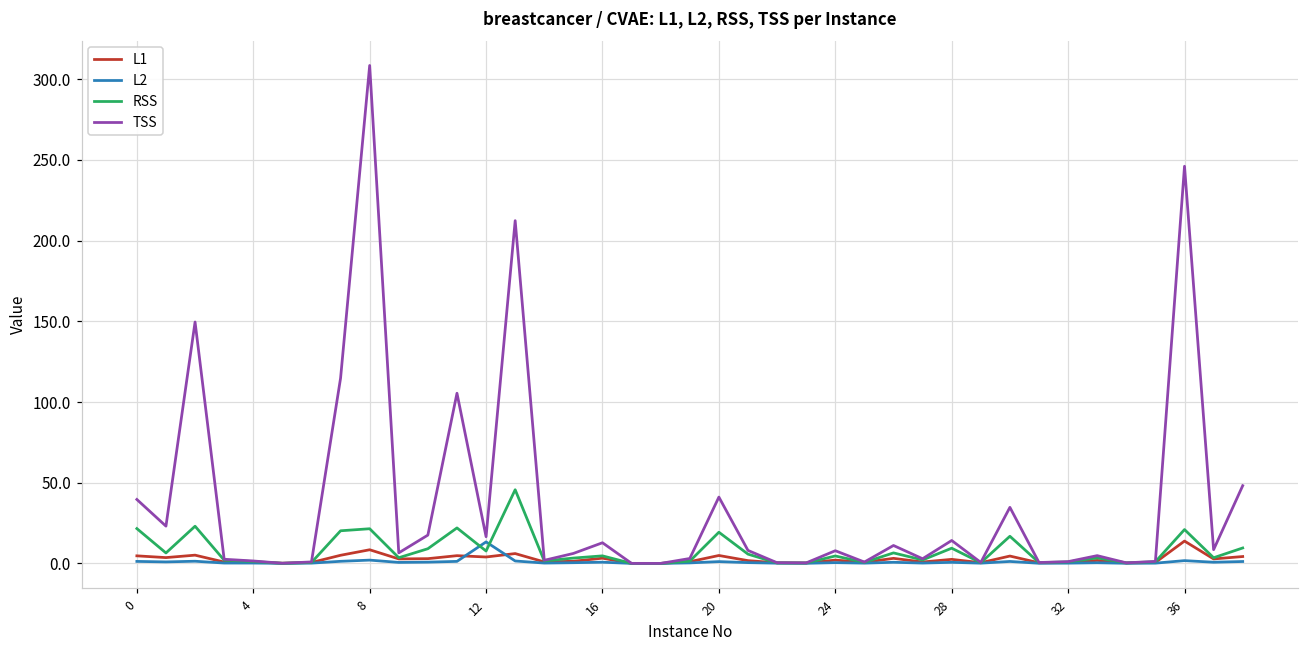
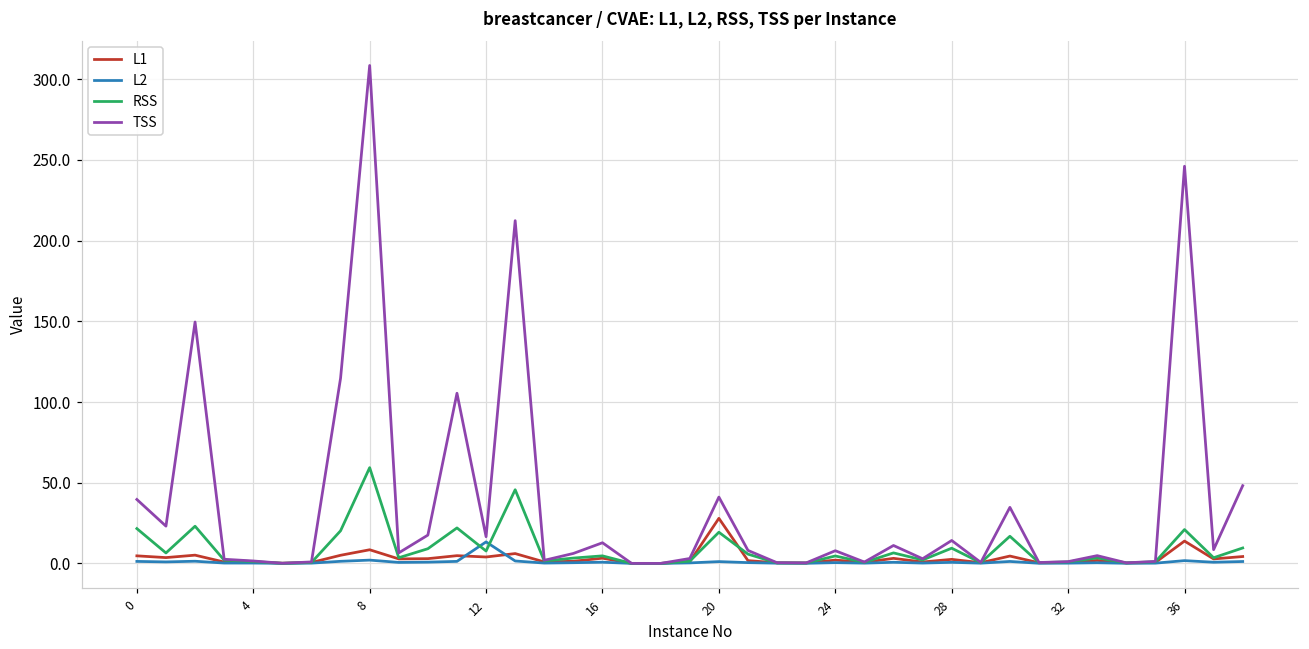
RSS, 8: 21 -> 59
L1, 20: 5 -> 28
